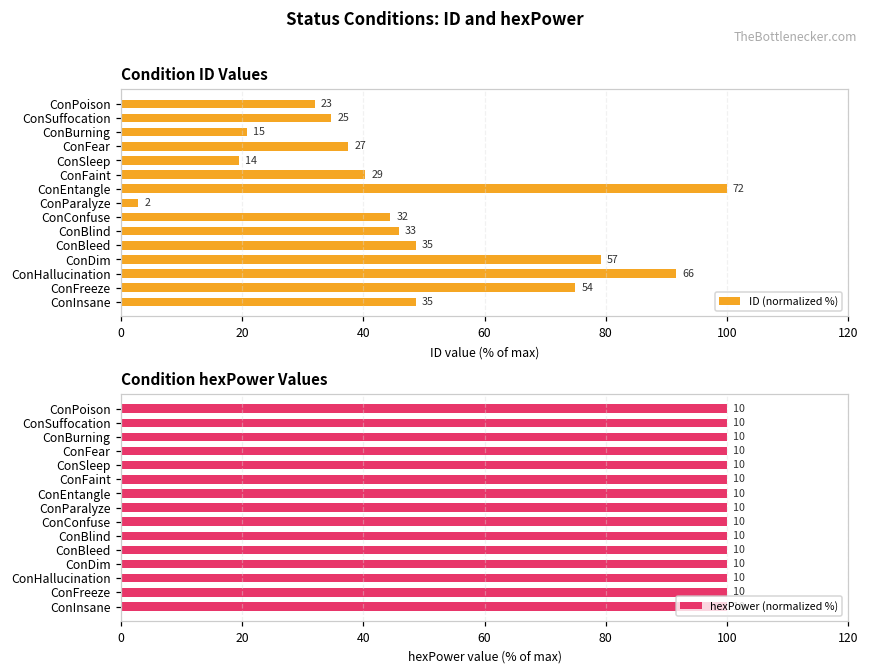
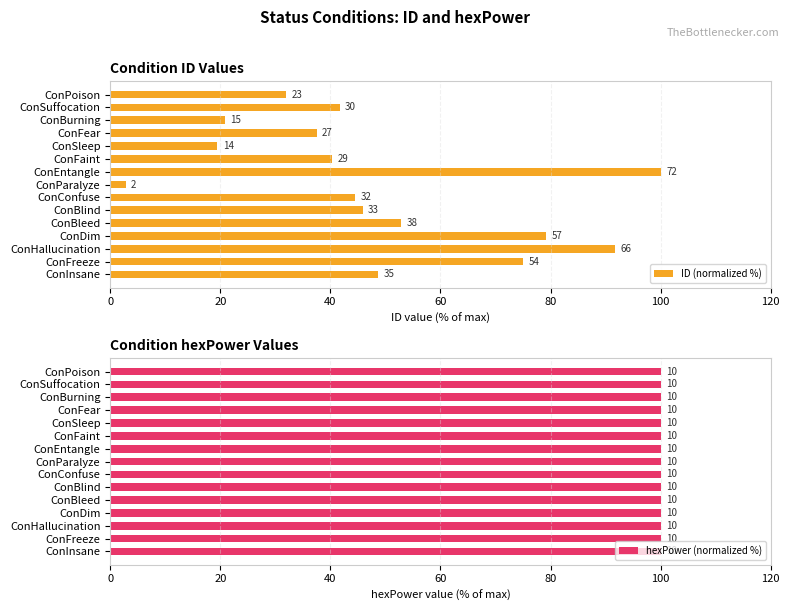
Condition ID Values, ConSuffocation: 25 -> 30
Condition ID Values, ConBleed: 35 -> 38
